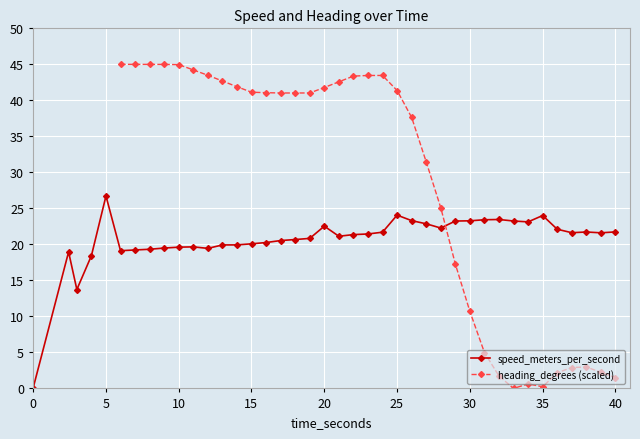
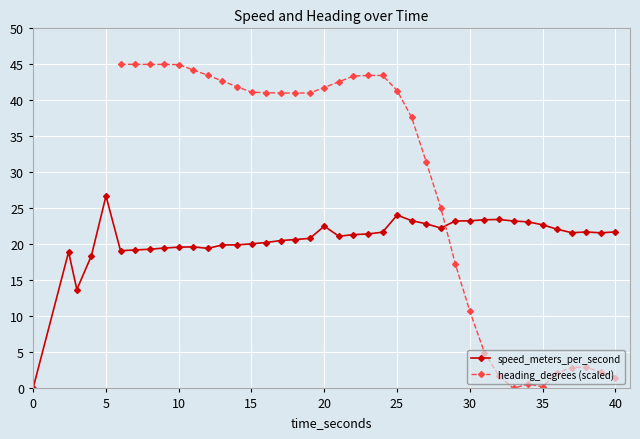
speed_meters_per_second, 35: 24 -> 23
